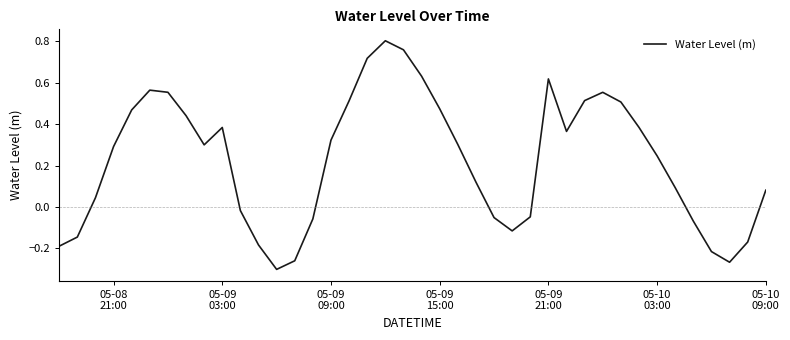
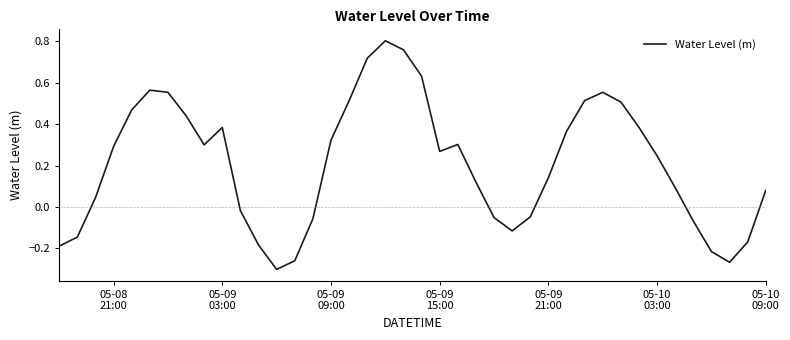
05-09 15:00: 0.47 -> 0.27
05-09 21:00: 0.62 -> 0.14
